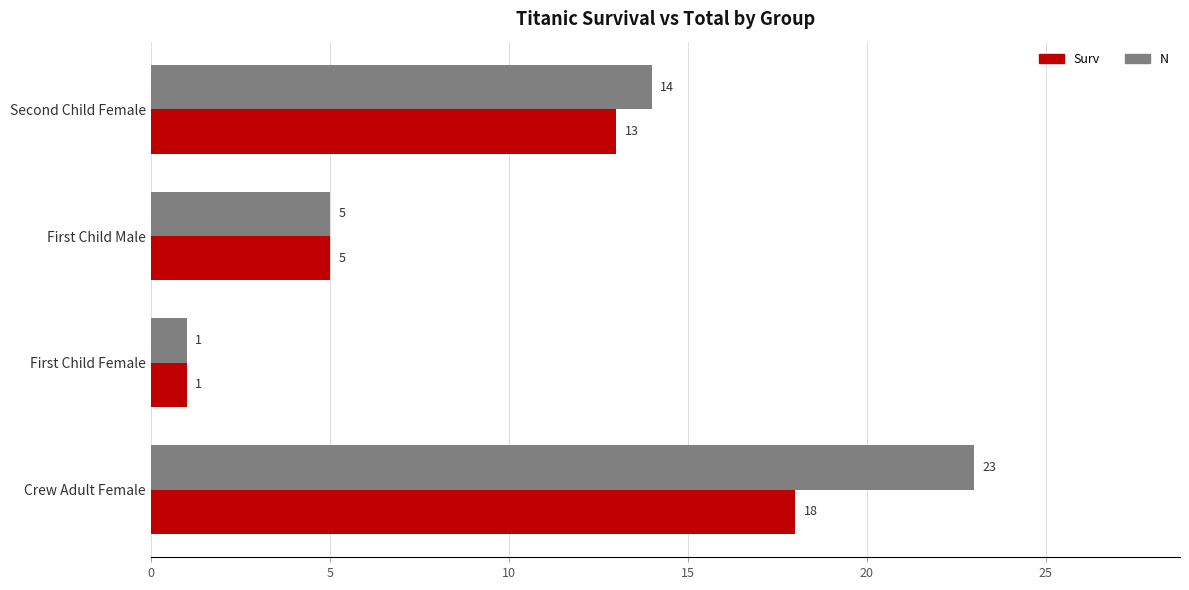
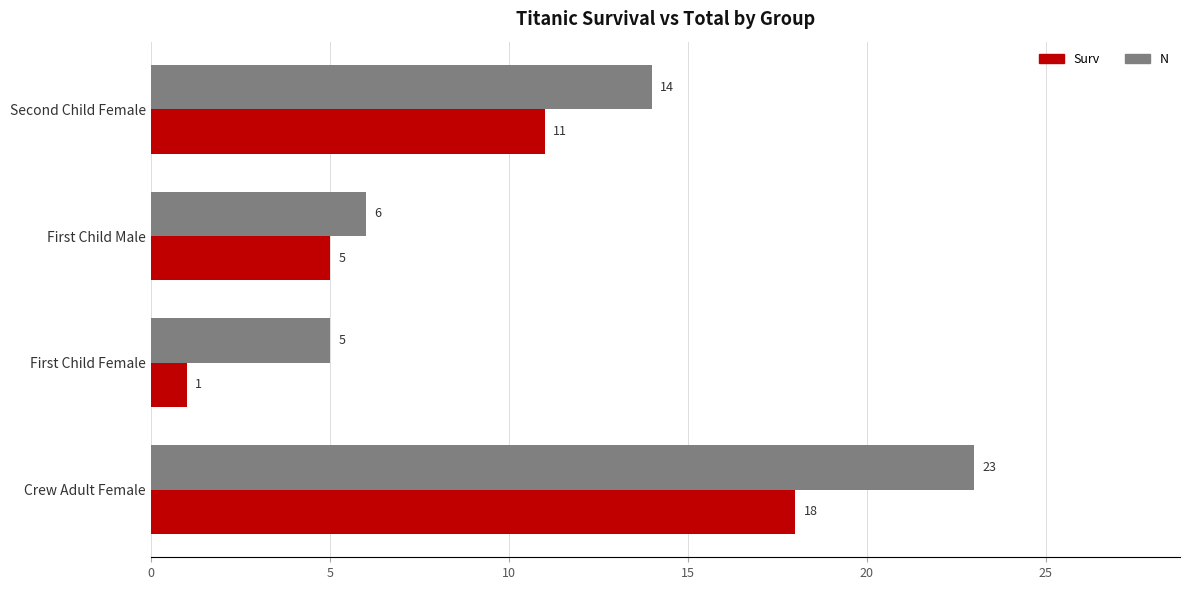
Surv, Second Child Female: 13 -> 11
N, First Child Male: 5 -> 6
N, First Child Female: 1 -> 5
